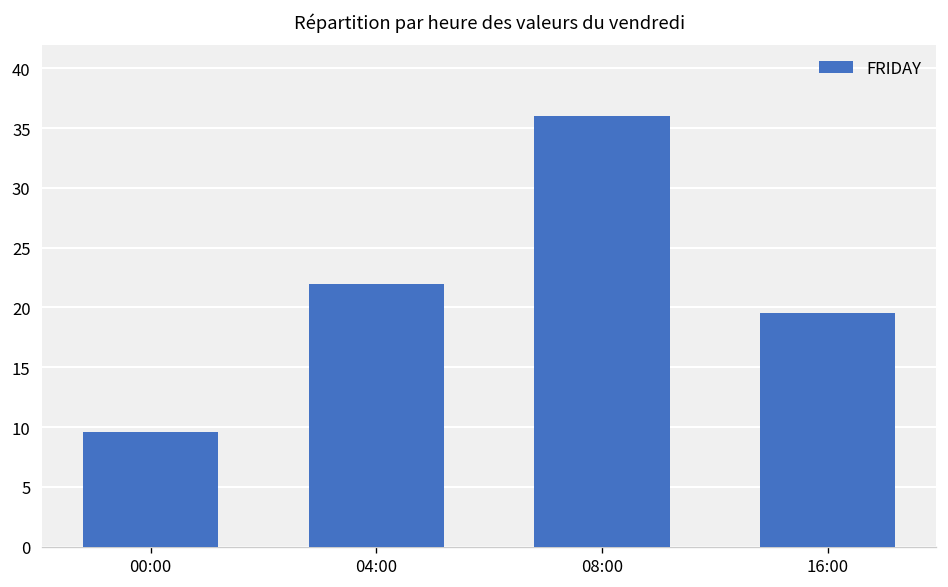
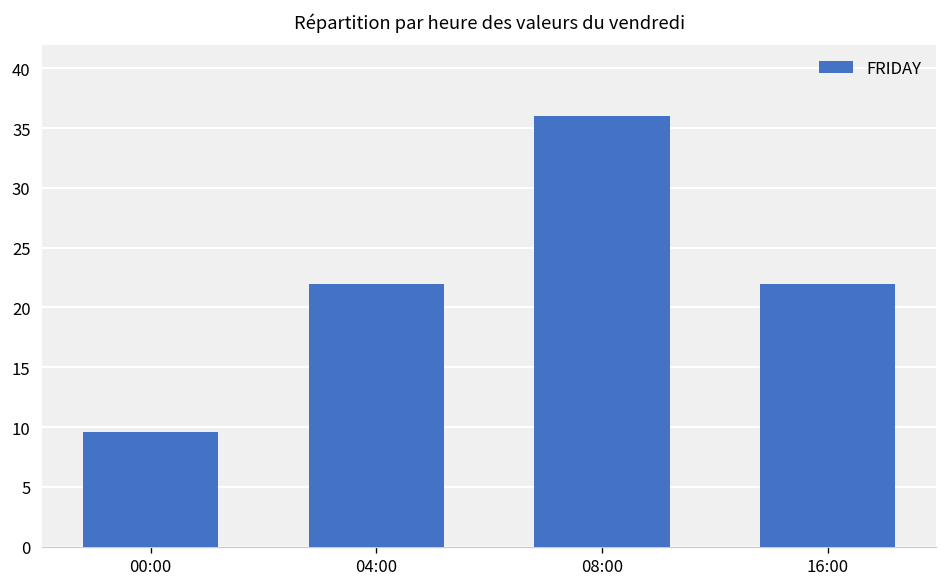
16:00: 20 -> 22
